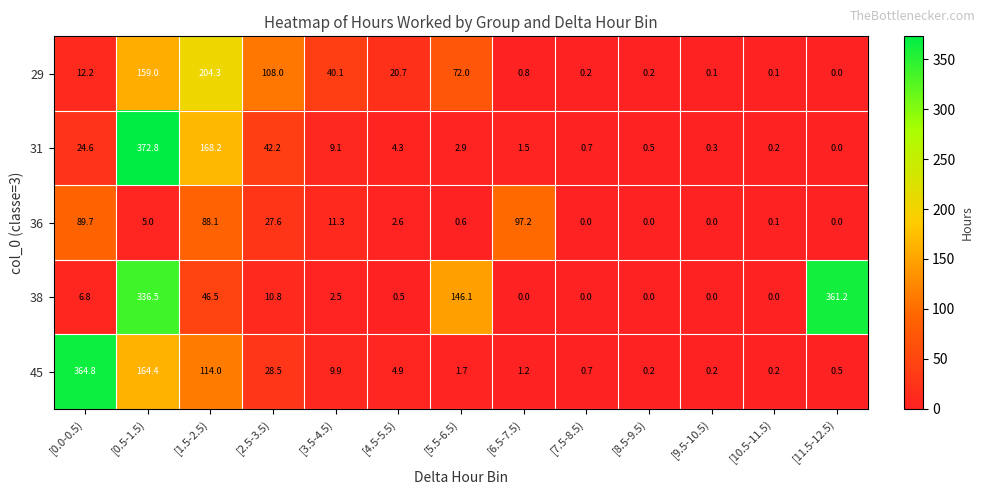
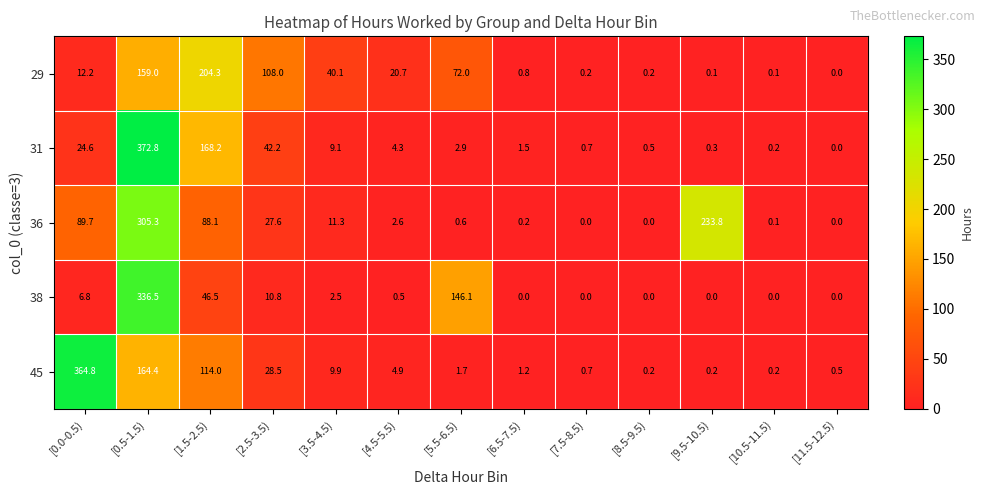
36, [0.5-1.5): 5.0 -> 305.3
36, [6.5-7.5): 97.2 -> 0.2
36, [9.5-10.5): 0.0 -> 233.8
38, [11.5-12.5): 361.2 -> 0.0
